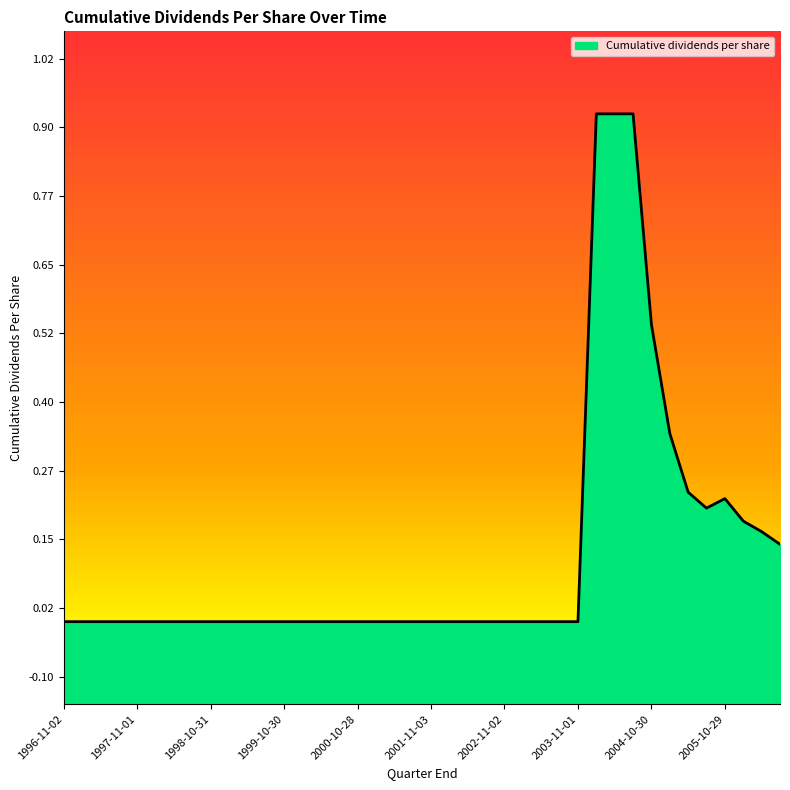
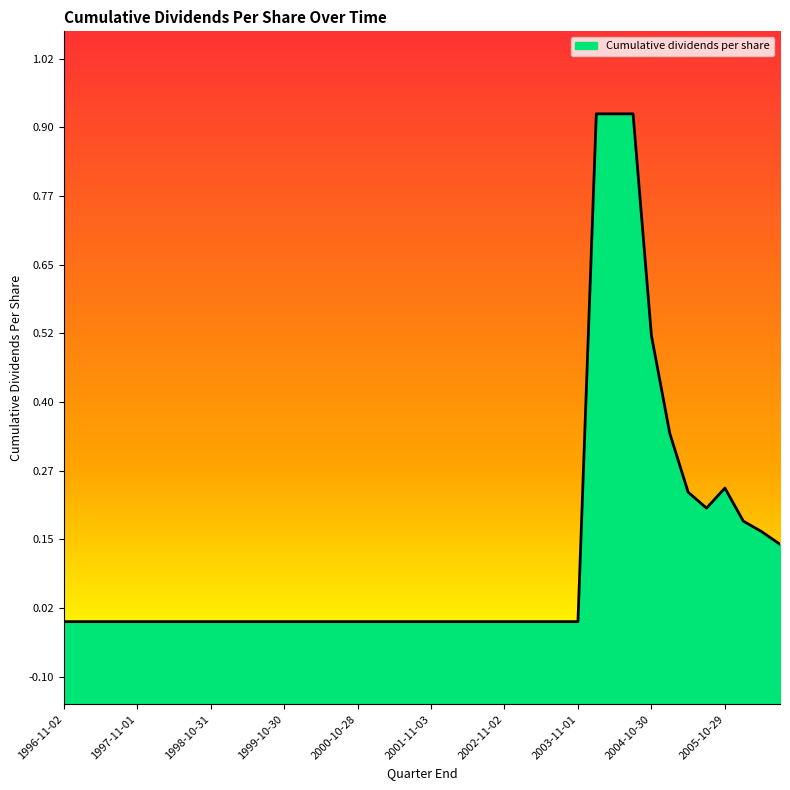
2004-10-30: 0.54 -> 0.52
2005-10-29: 0.22 -> 0.24
